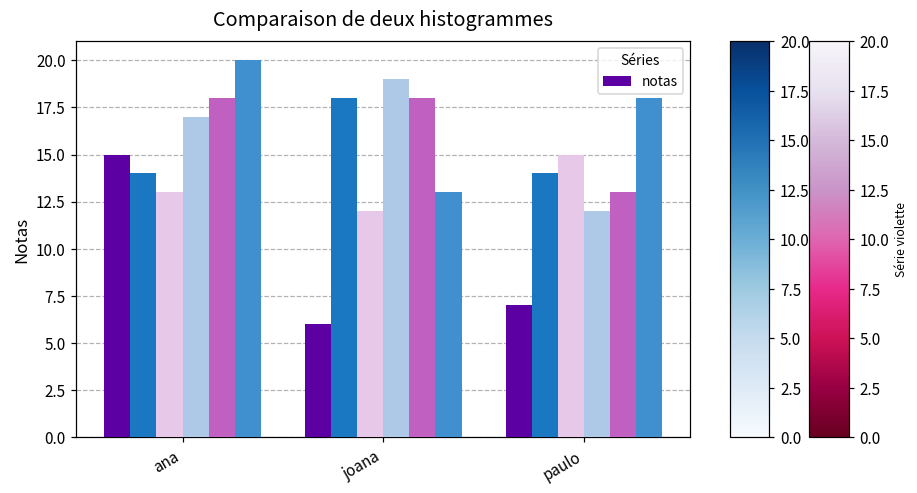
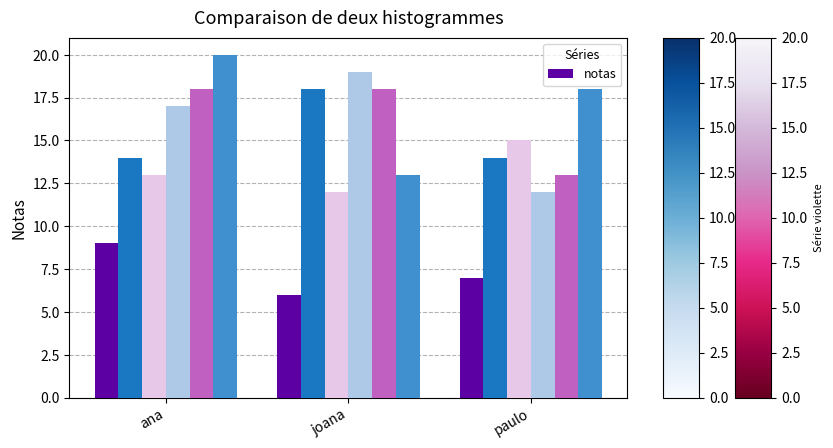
notas, ana: 15 -> 9
